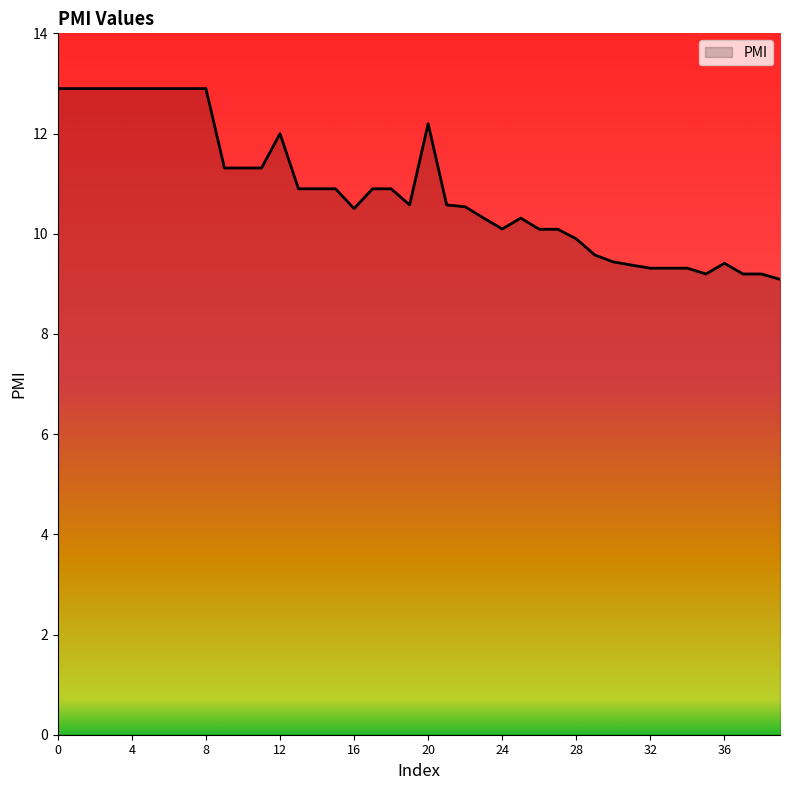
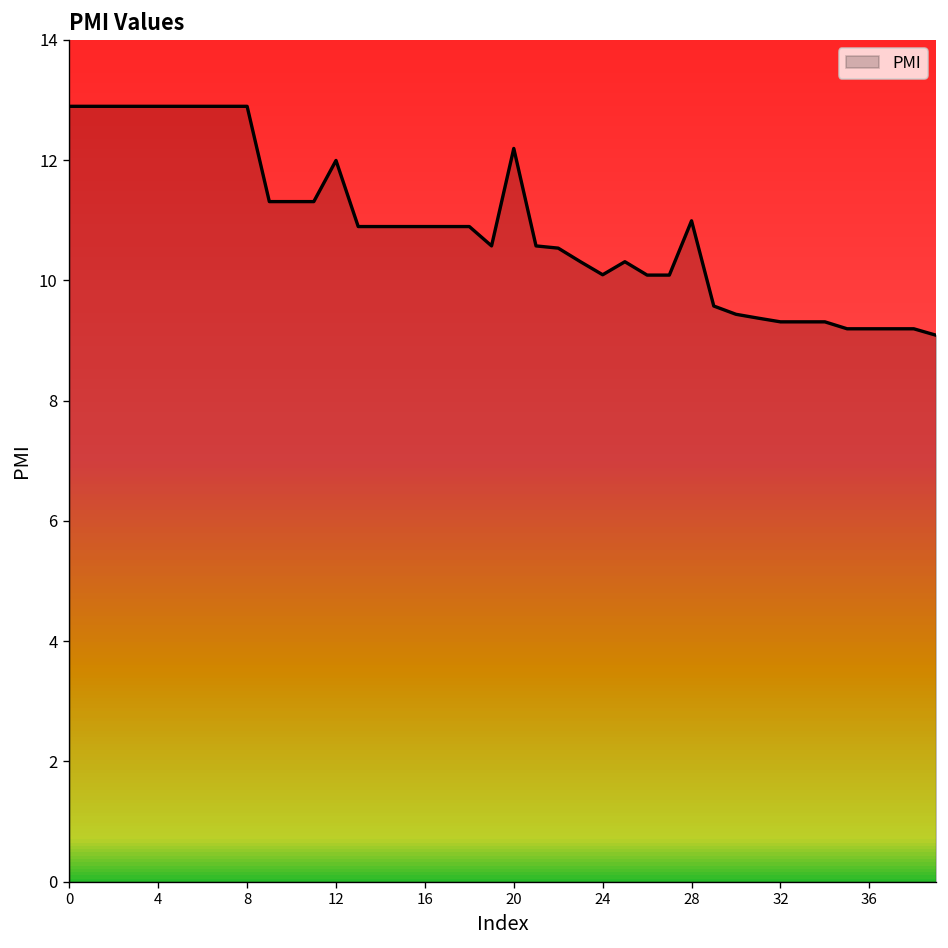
16: 10.5 -> 10.9
28: 9.9 -> 11.0
36: 9.4 -> 9.2
